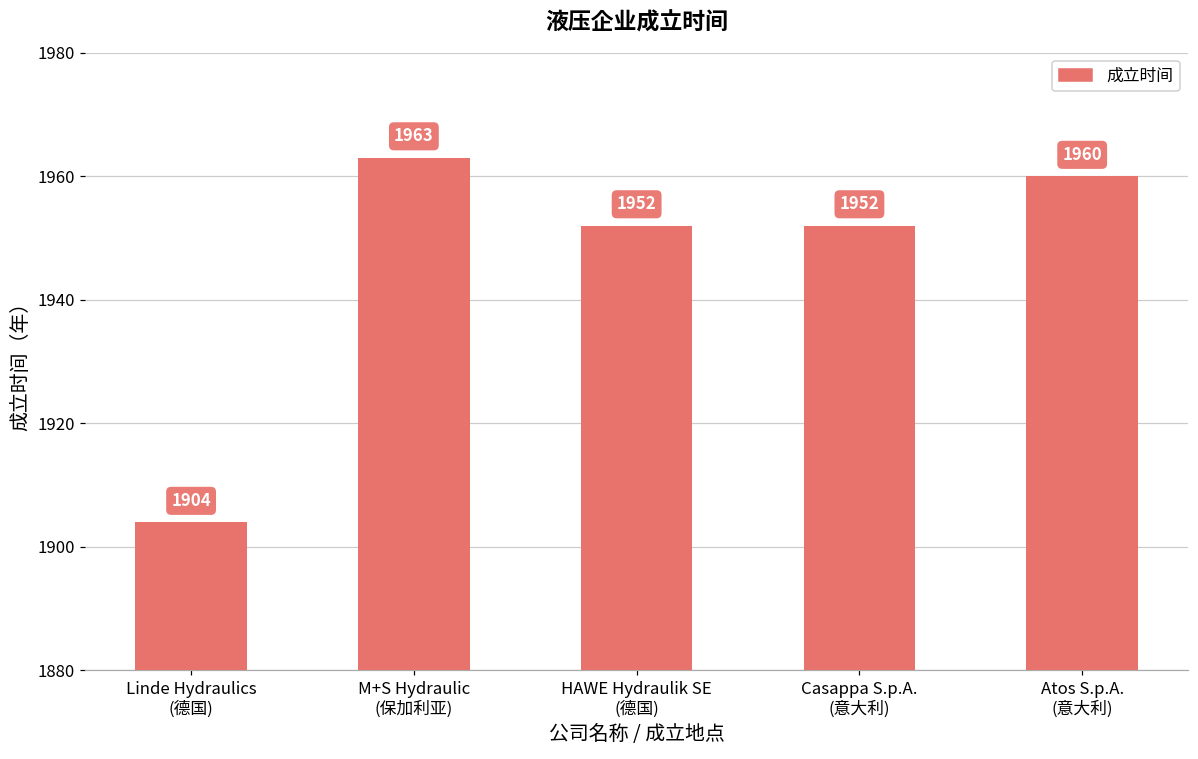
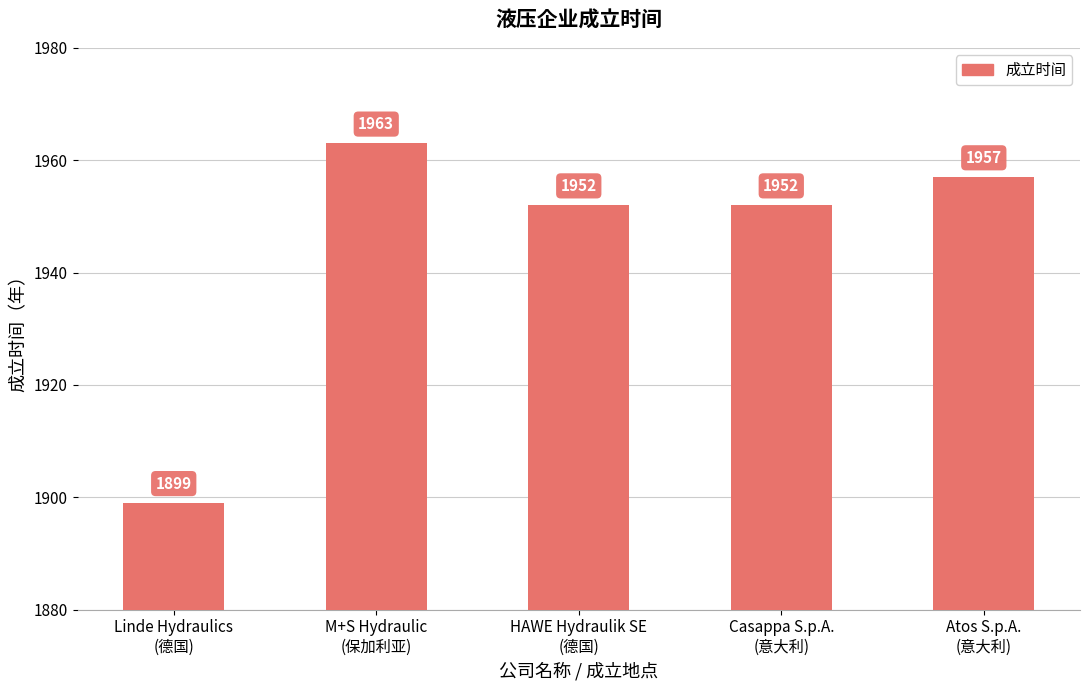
Linde Hydraulics (德国): 1904 -> 1899
Atos S.p.A. (意大利): 1960 -> 1957
